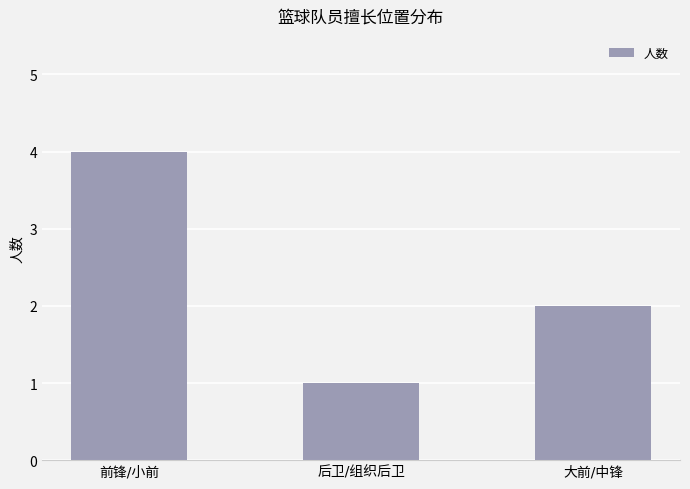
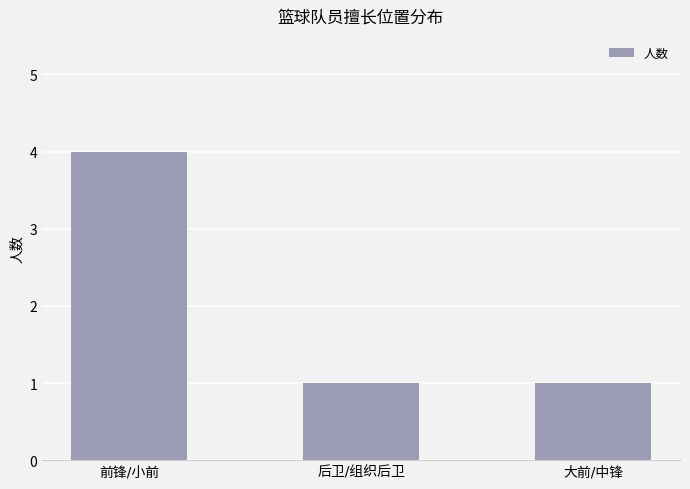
大前/中锋: 2 -> 1
